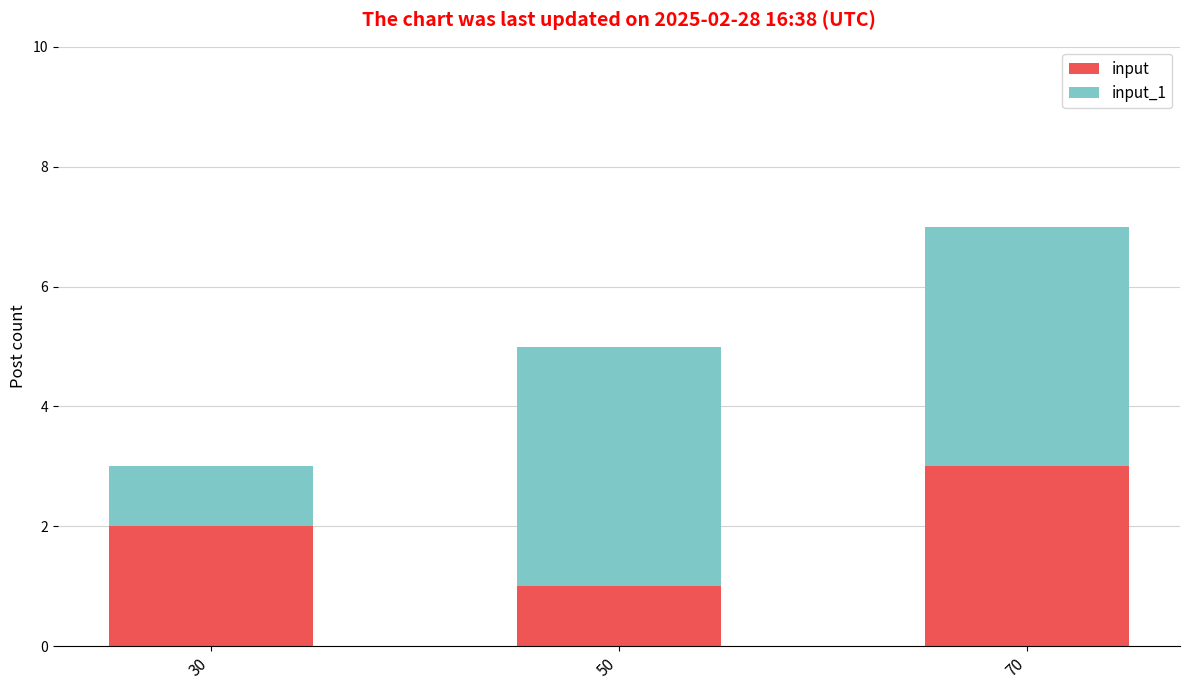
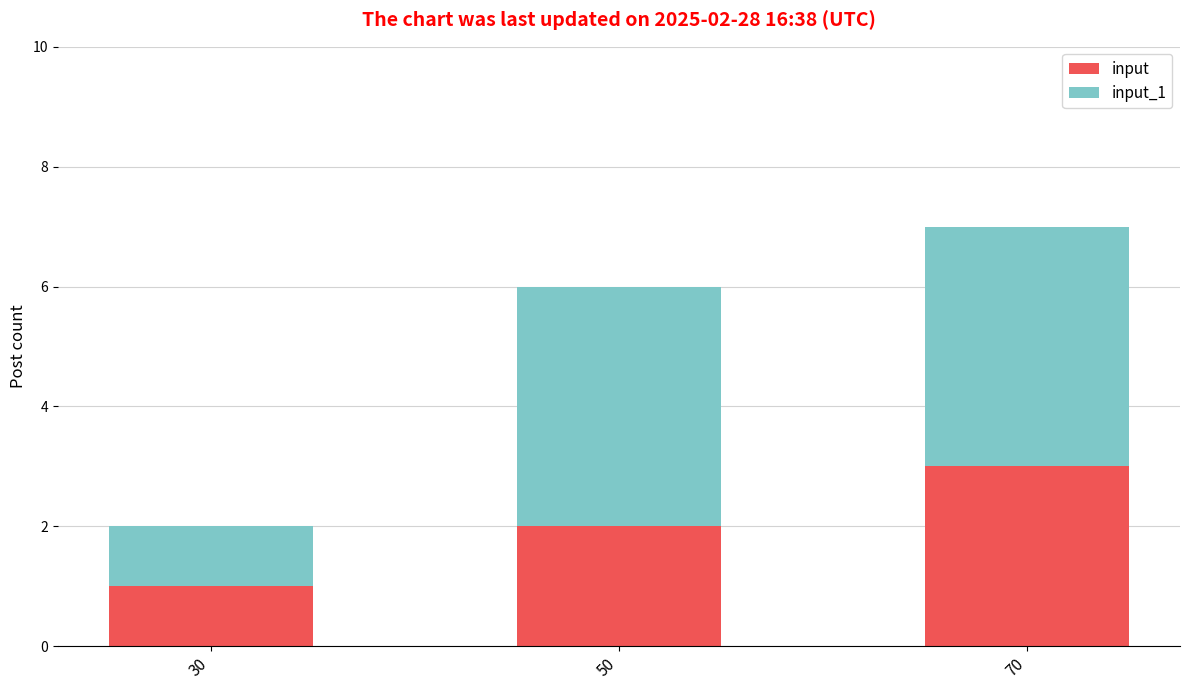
input, 30: 2 -> 1
input, 50: 1 -> 2
